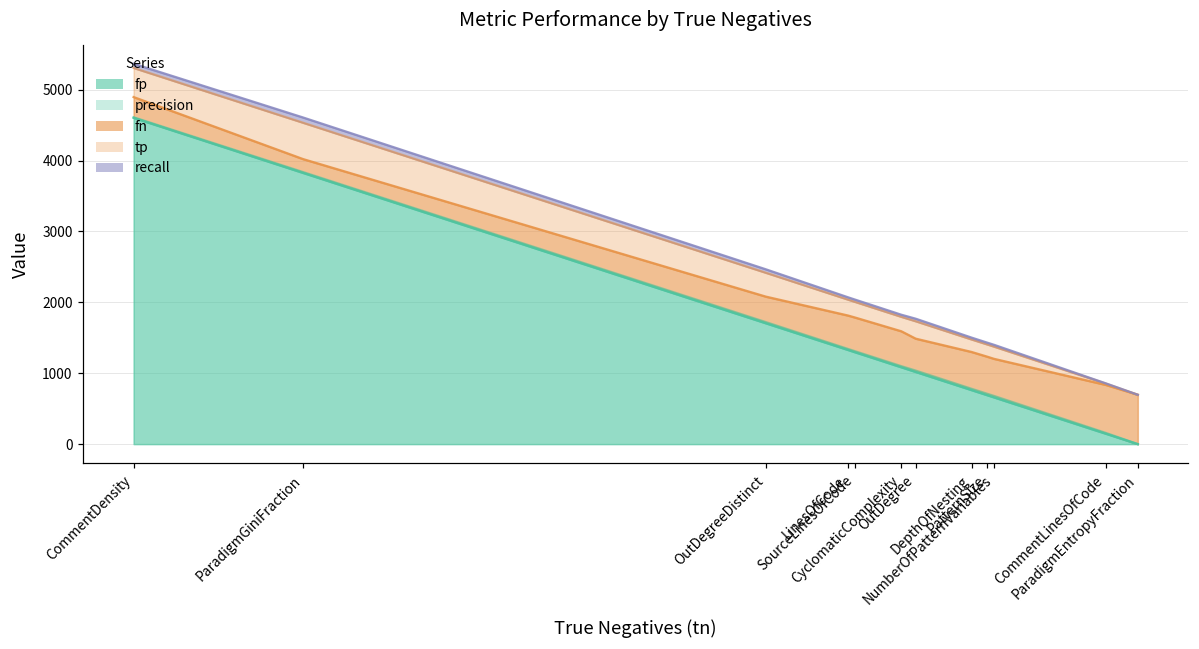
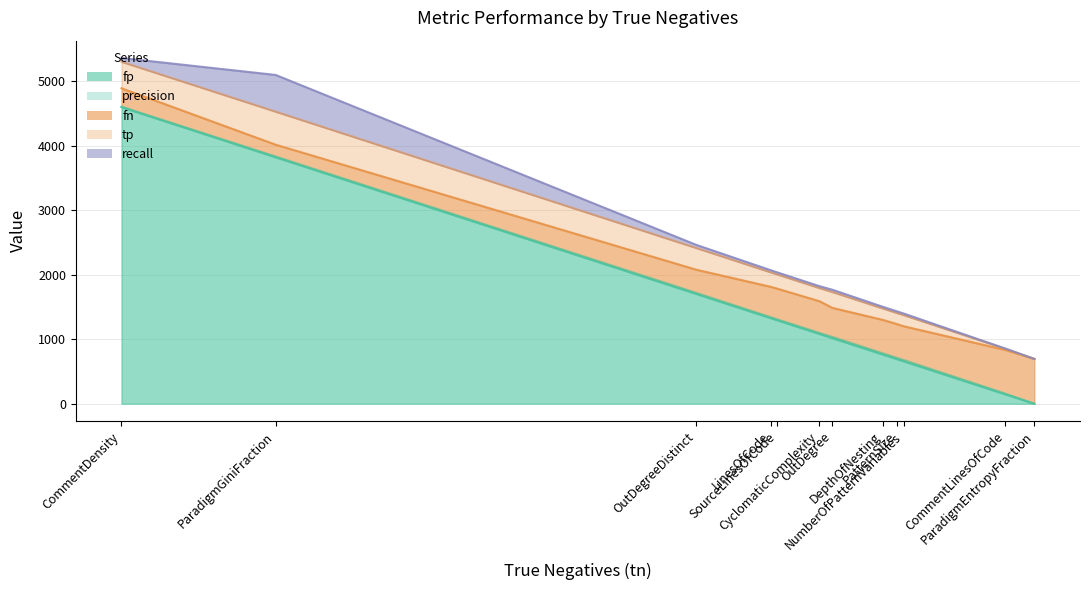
recall, ParadigmGiniFraction: 100 -> 600
